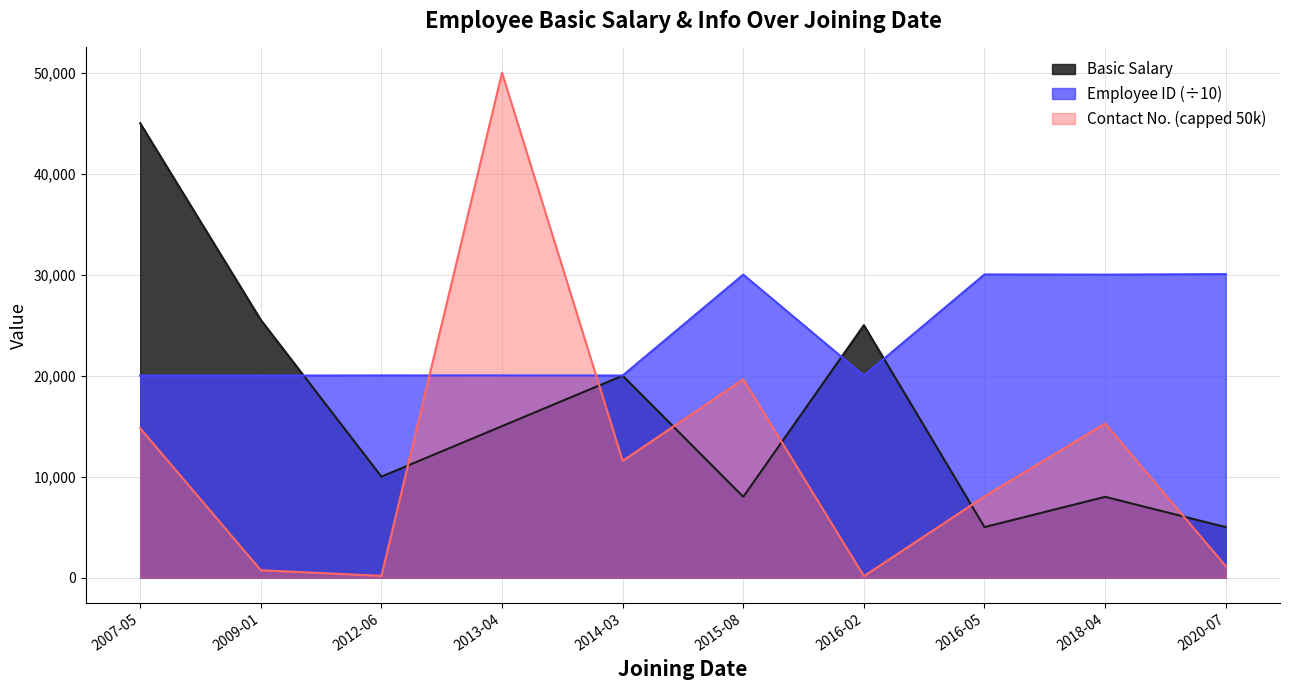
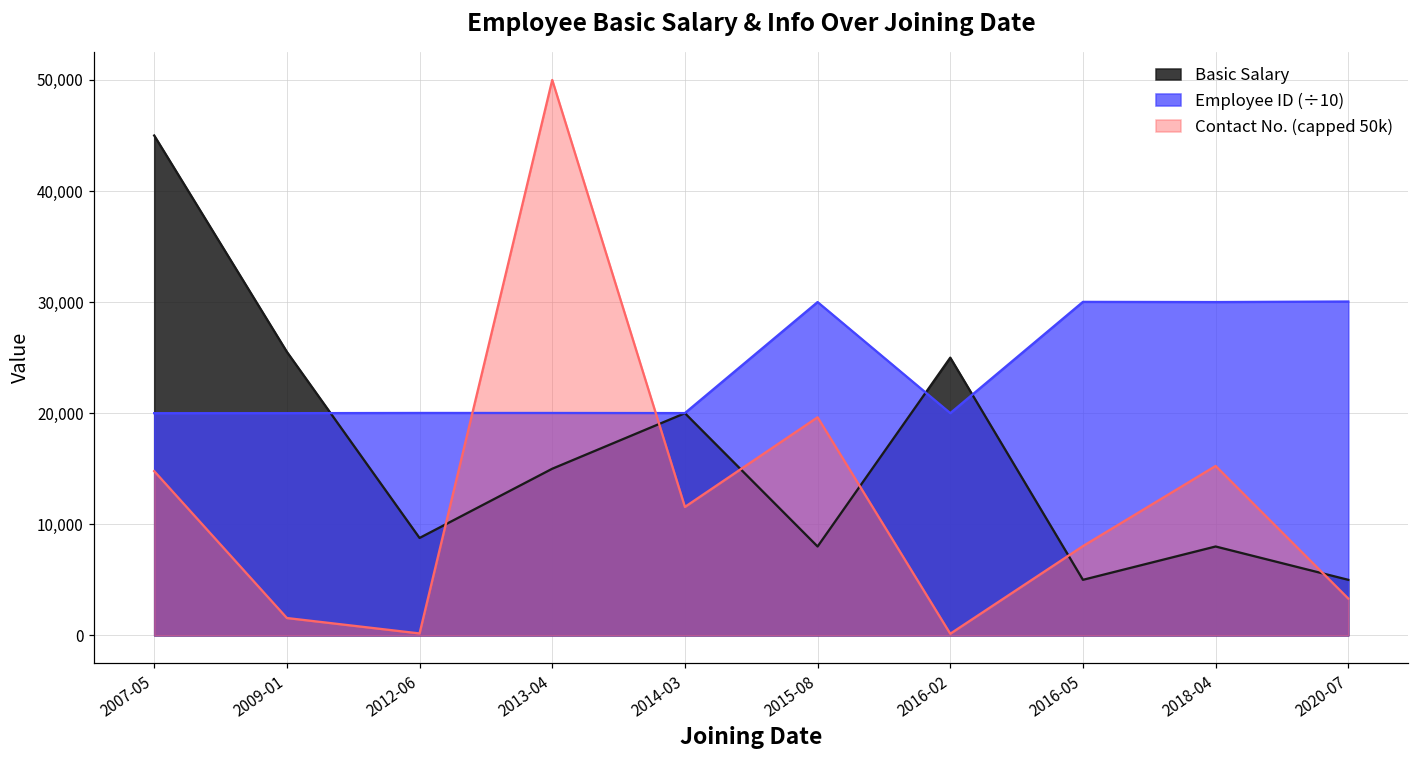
Contact No. (capped 50k), 2009-01: 700 -> 1,600
Basic Salary, 2012-06: 10,000 -> 8,800
Contact No. (capped 50k), 2020-07: 1,100 -> 3,300
